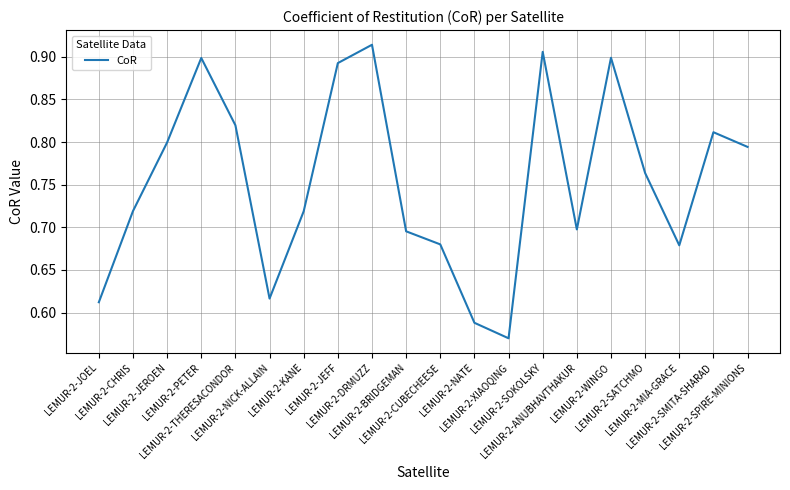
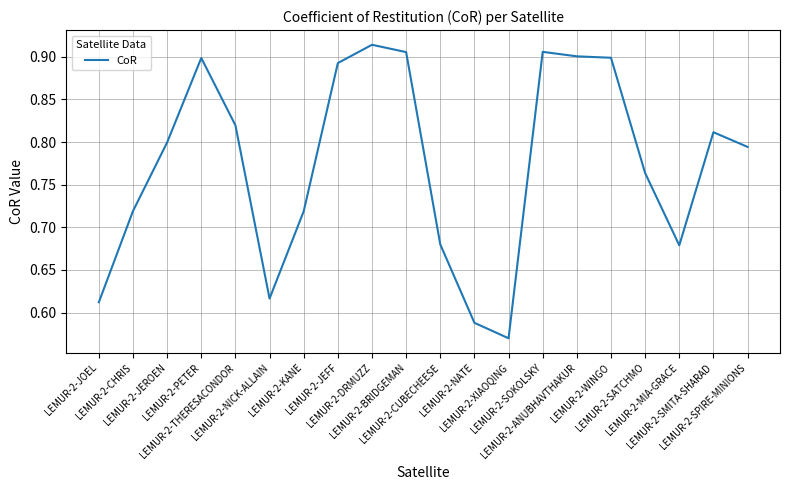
LEMUR-2-BRIDGEMAN: 0.70 -> 0.91
LEMUR-2-ANUBHAVTHAKUR: 0.70 -> 0.90
